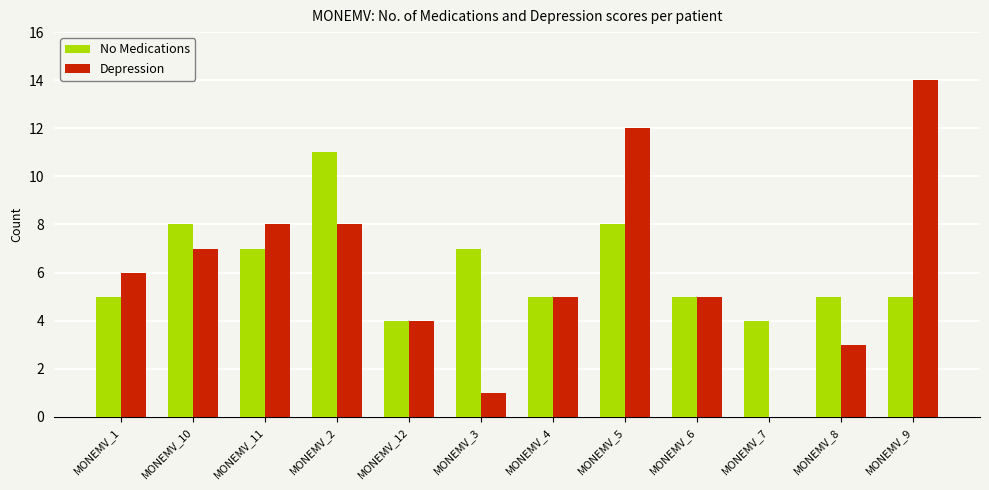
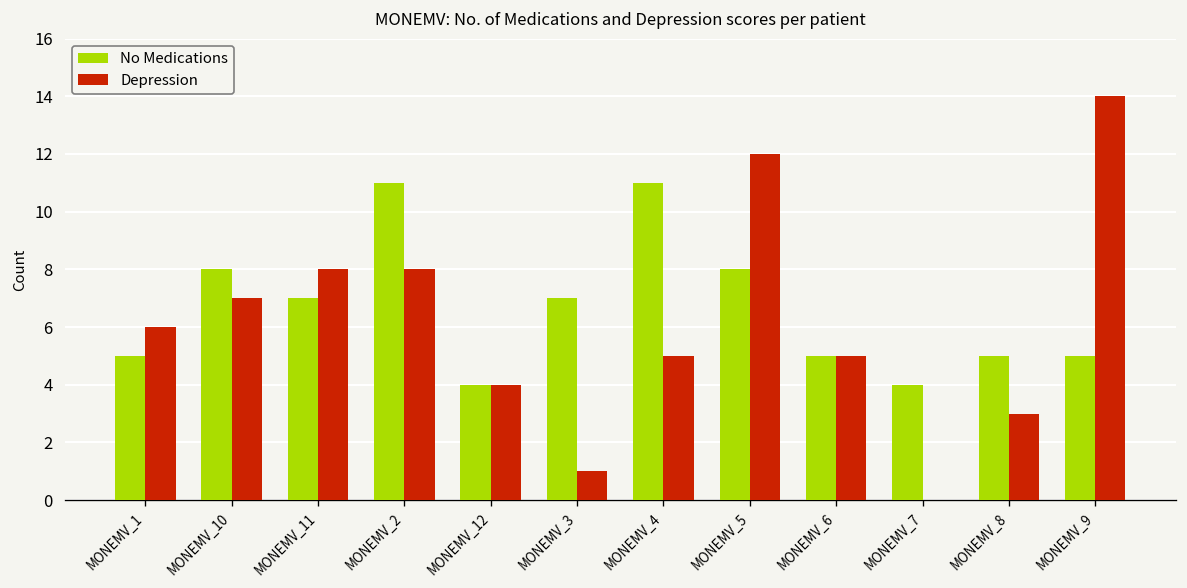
No Medications, MONEMV_4: 5 -> 11
